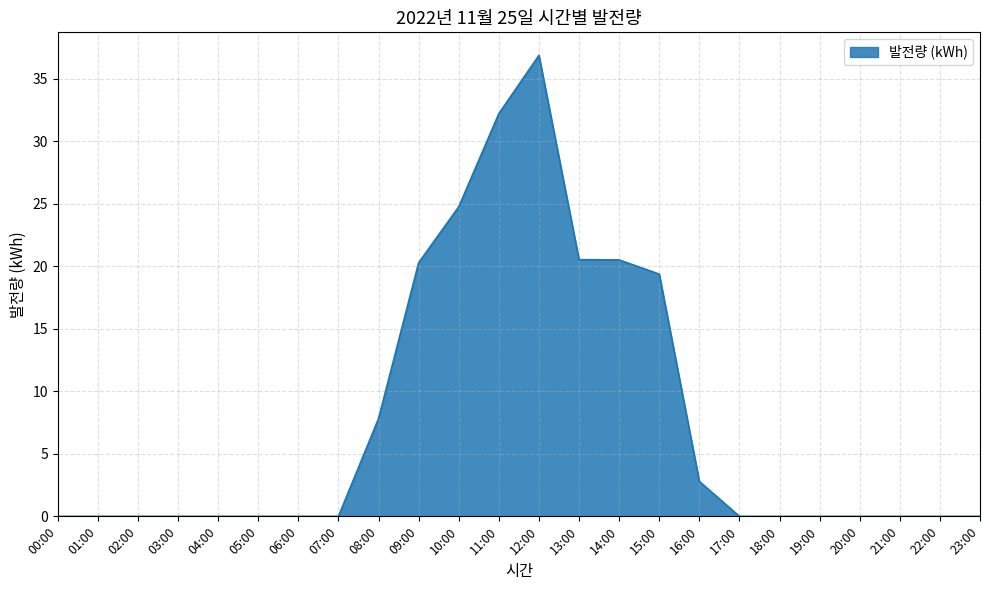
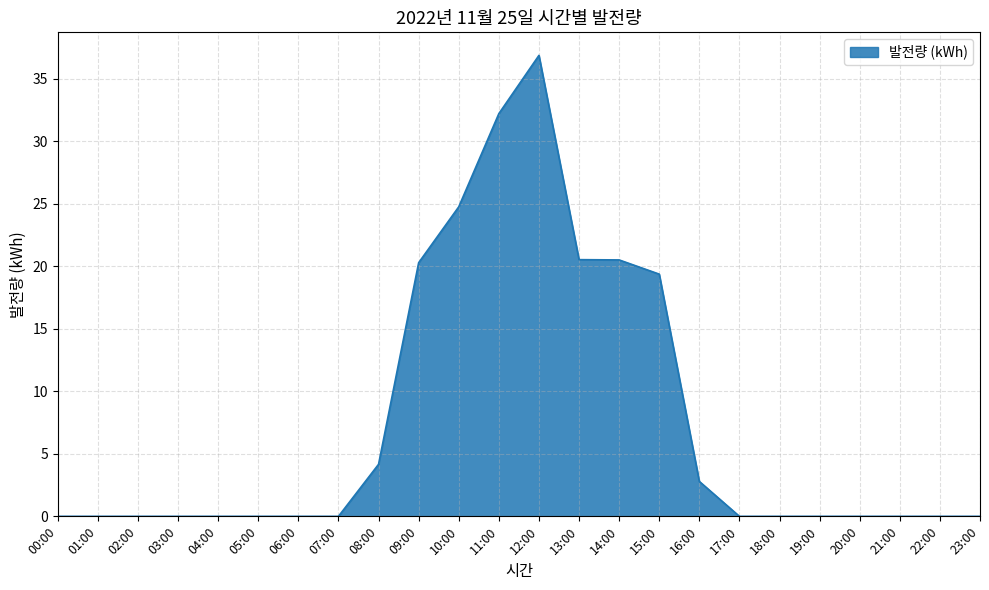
08:00: 7.8 -> 4.2
